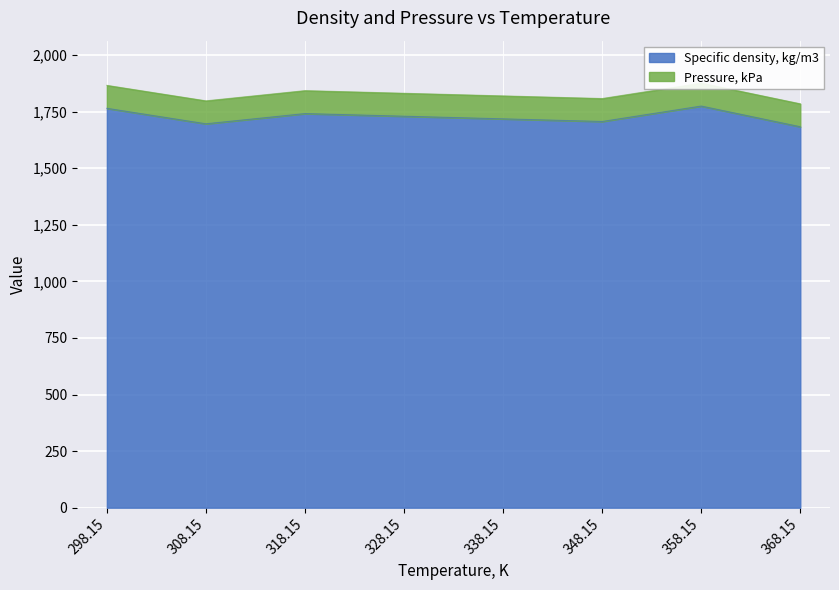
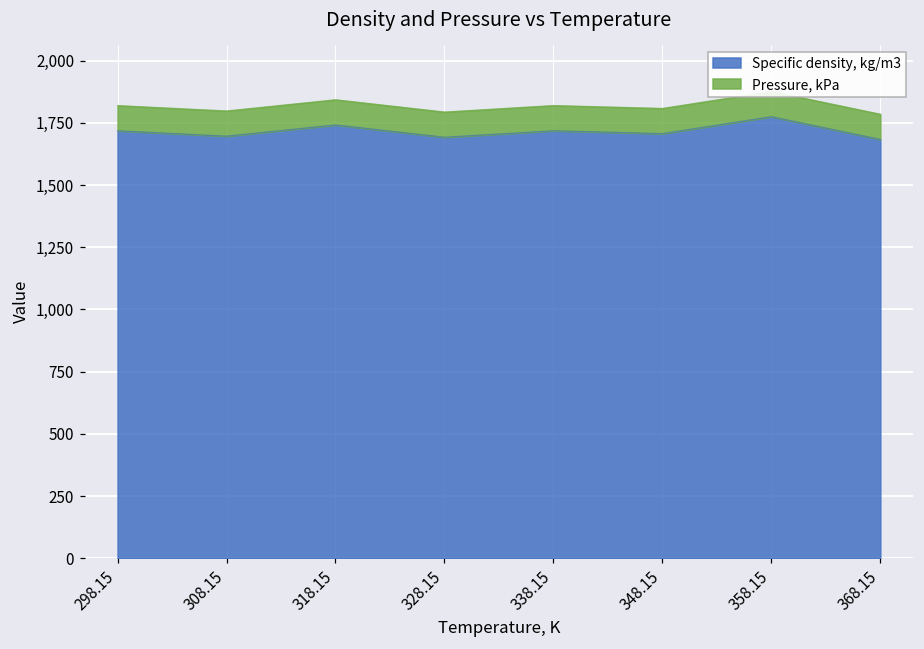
Specific density, kg/m3, 298.15: 1,760 -> 1,720
Specific density, kg/m3, 328.15: 1,730 -> 1,690
